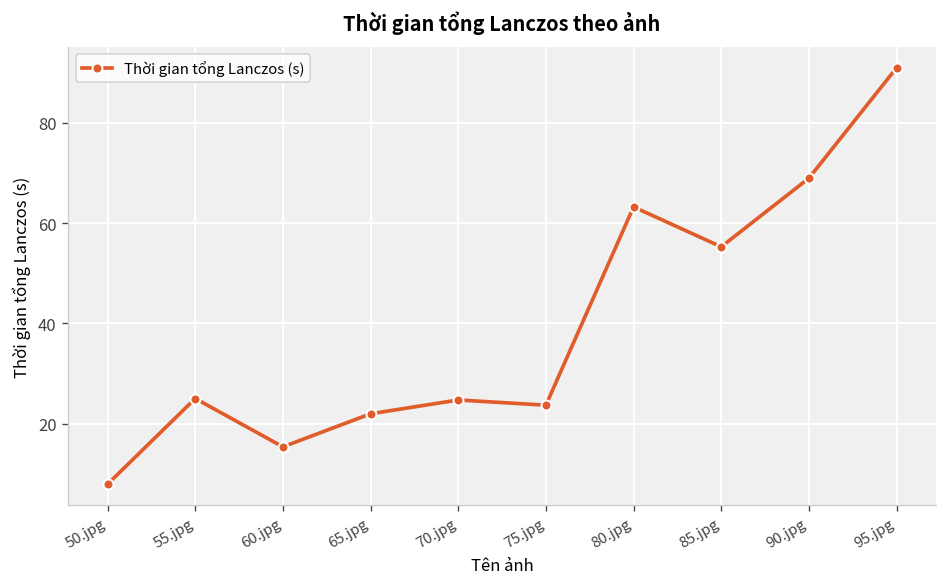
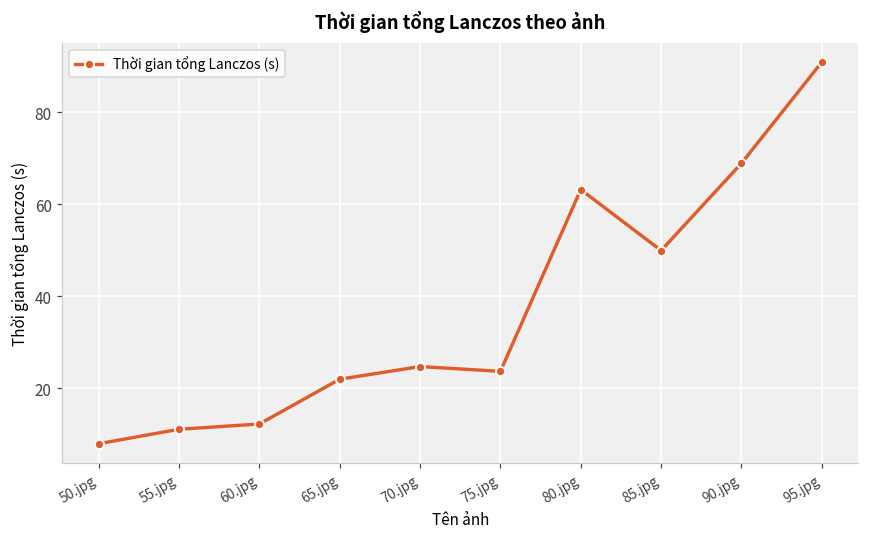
55.jpg: 25 -> 11
60.jpg: 15 -> 12
85.jpg: 55 -> 50
